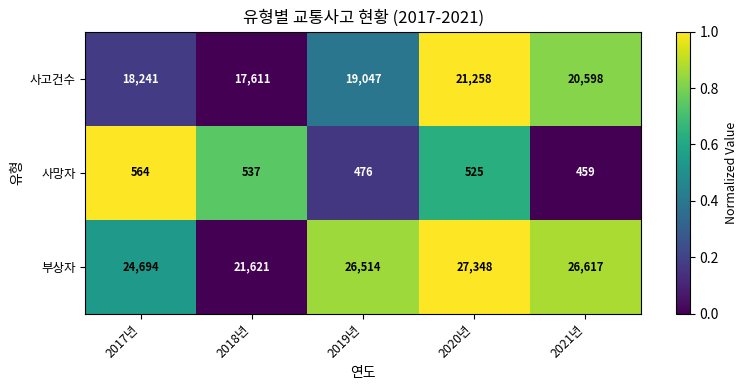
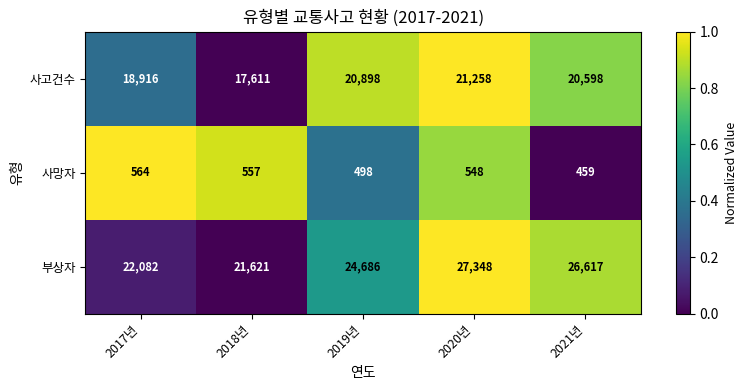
사고건수, 2017년: 18,241 -> 18,916
사고건수, 2019년: 19,047 -> 20,898
사망자, 2018년: 537 -> 557
사망자, 2019년: 476 -> 498
사망자, 2020년: 525 -> 548
부상자, 2017년: 24,694 -> 22,082
부상자, 2019년: 26,514 -> 24,686
